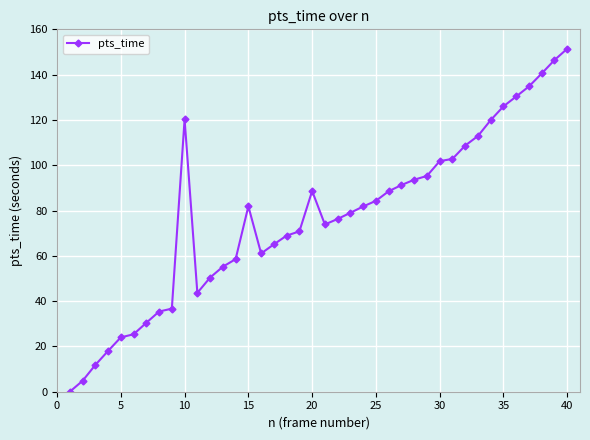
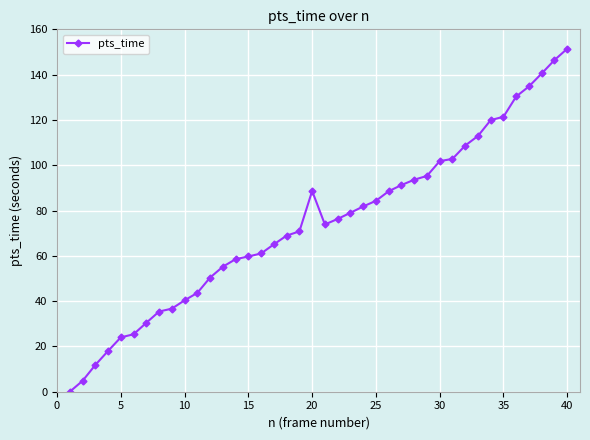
10: 120 -> 40
15: 82 -> 60
35: 126 -> 121
